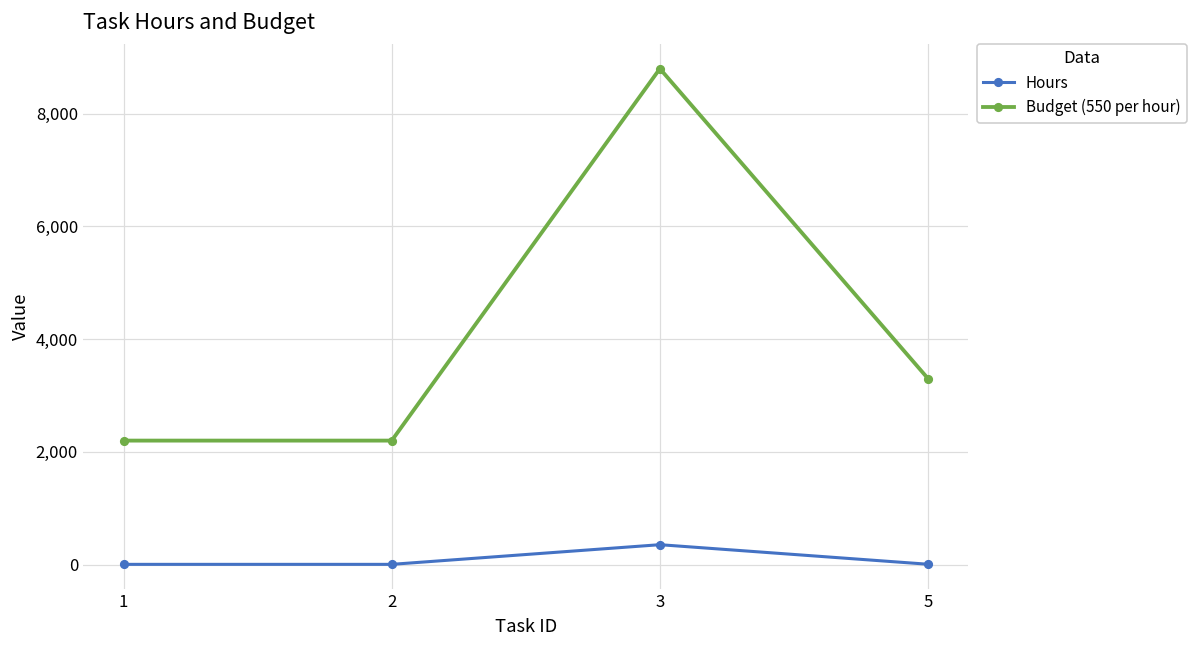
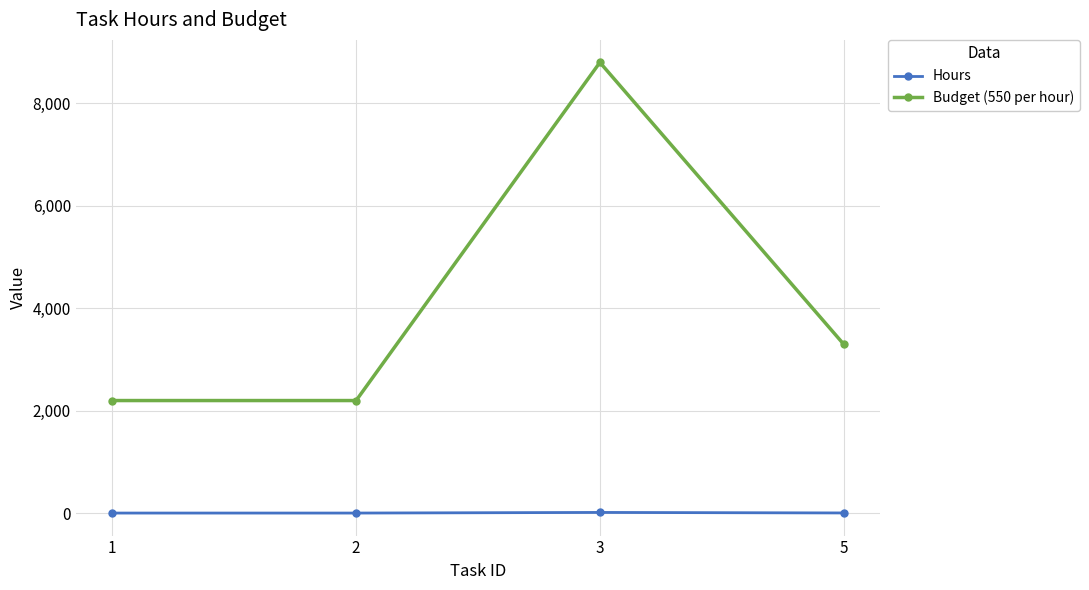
Hours, 3: 400 -> 0
